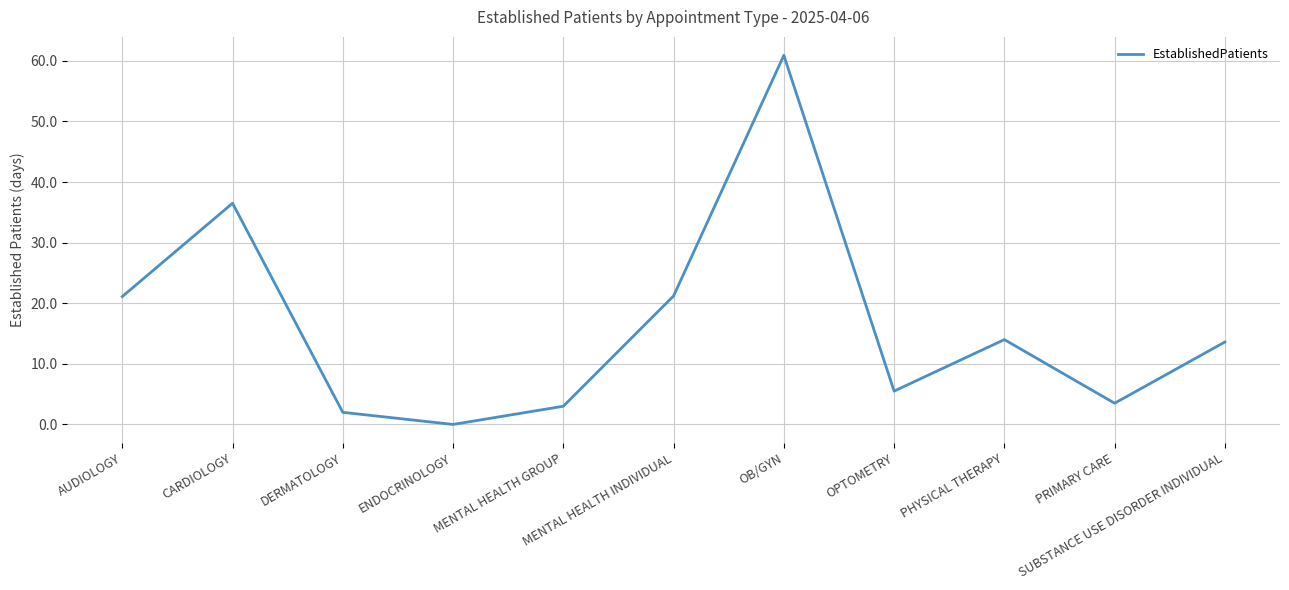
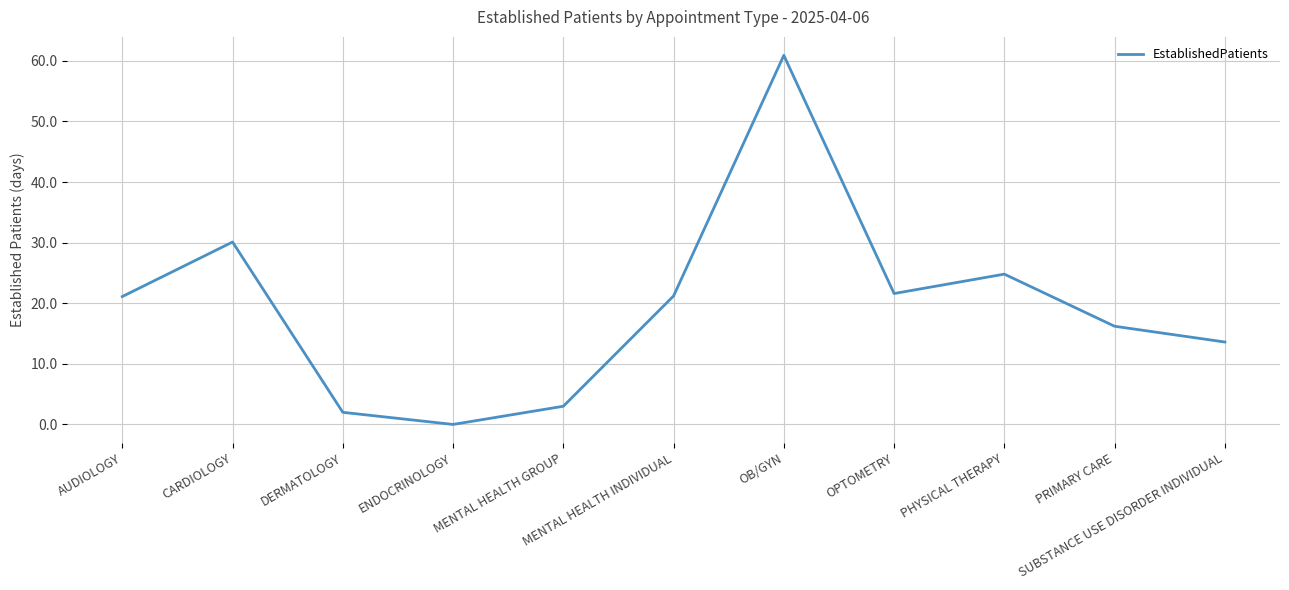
CARDIOLOGY: 37 -> 30
OPTOMETRY: 6 -> 22
PHYSICAL THERAPY: 14 -> 25
PRIMARY CARE: 4 -> 16
